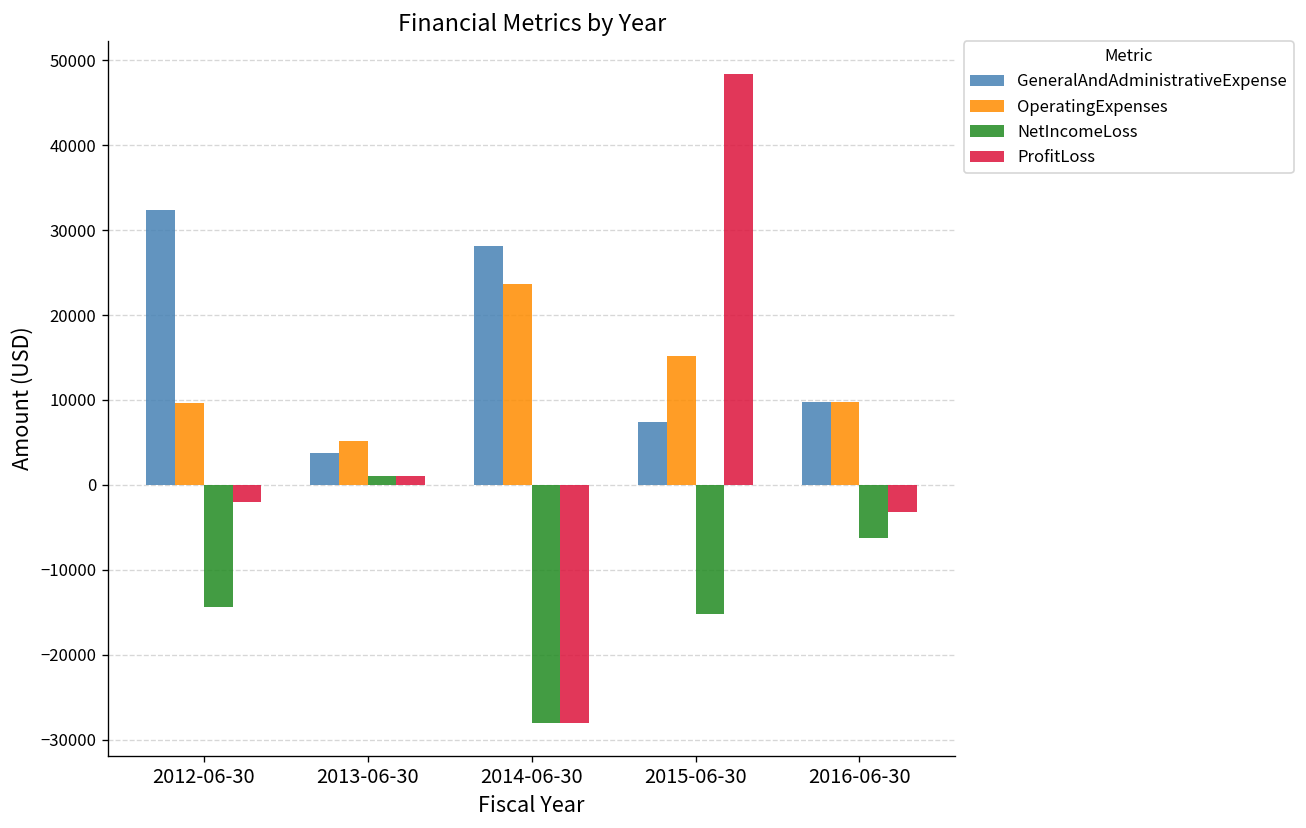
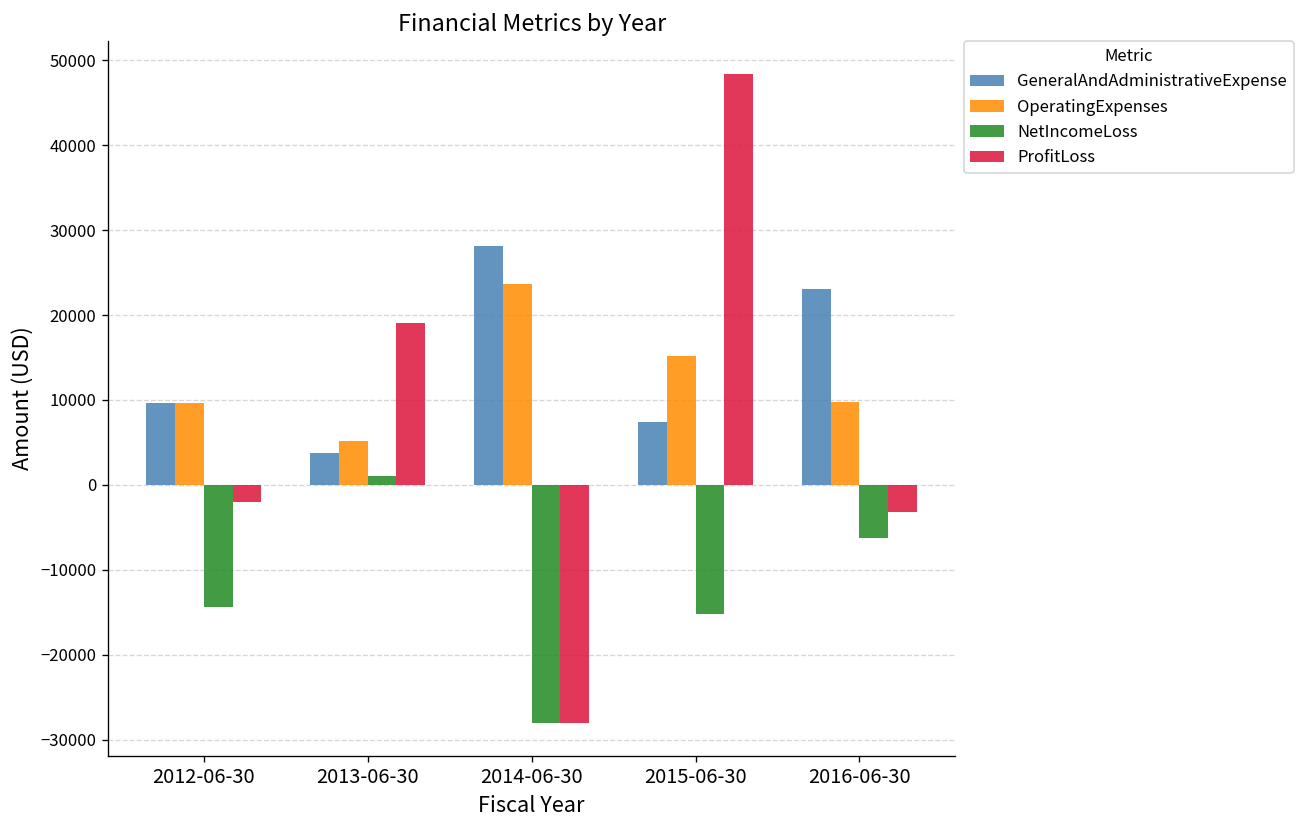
GeneralAndAdministrativeExpense, 2012-06-30: 32000 -> 10000
ProfitLoss, 2013-06-30: 1000 -> 19000
GeneralAndAdministrativeExpense, 2016-06-30: 10000 -> 23000
